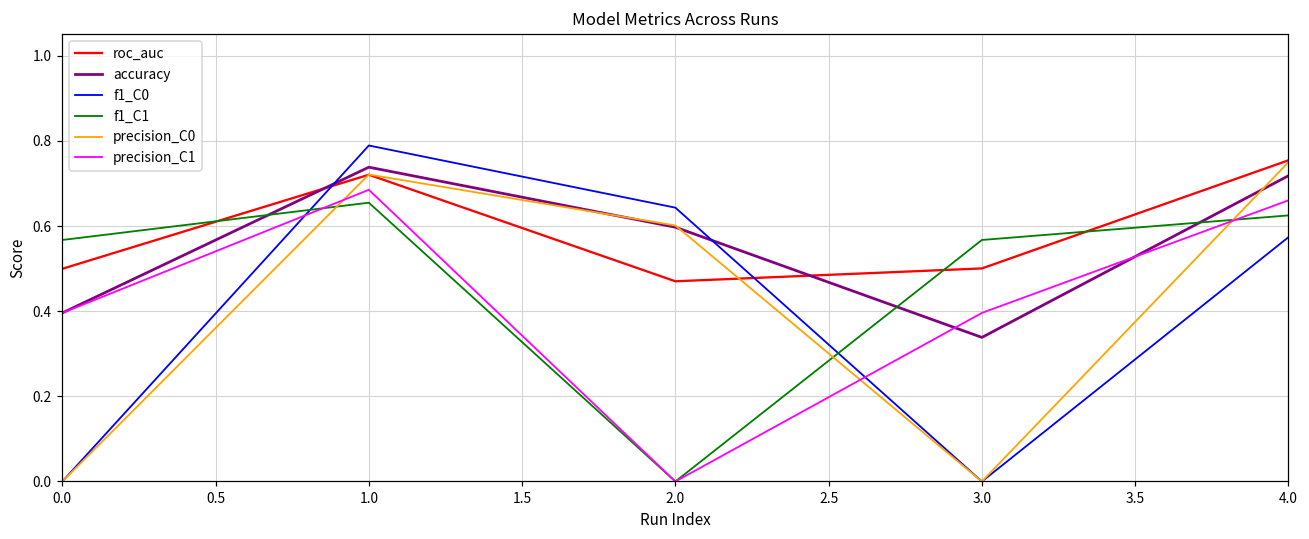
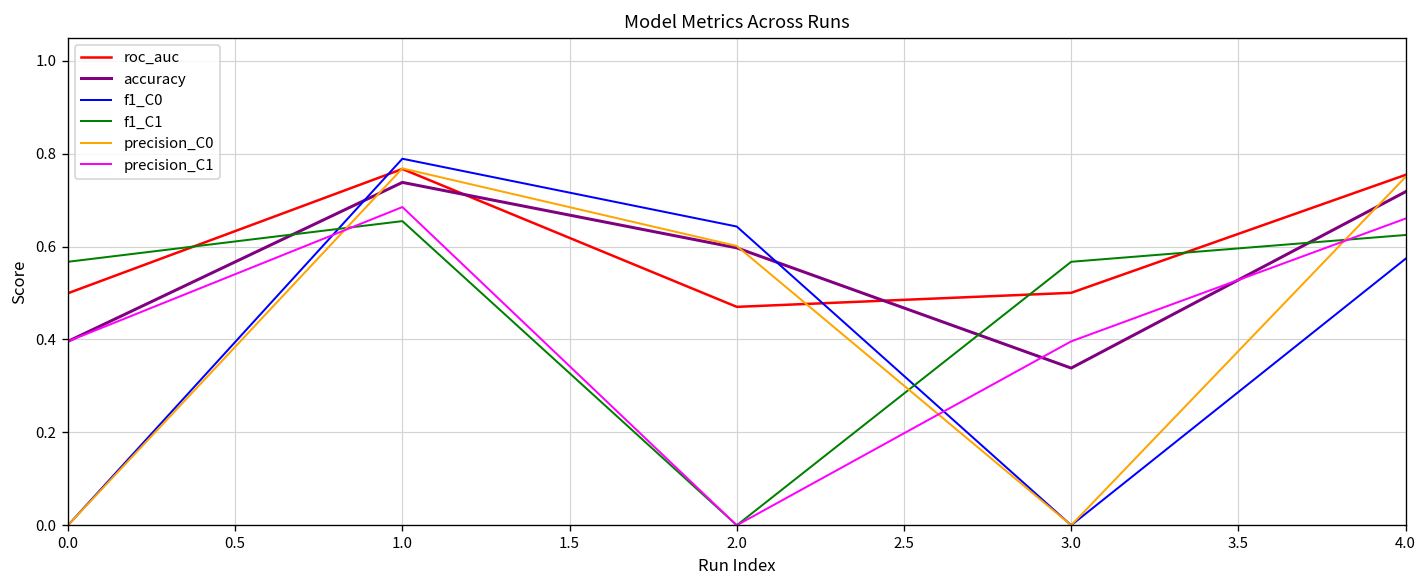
roc_auc, 1.0: 0.72 -> 0.77
precision_C0, 1.0: 0.72 -> 0.77
